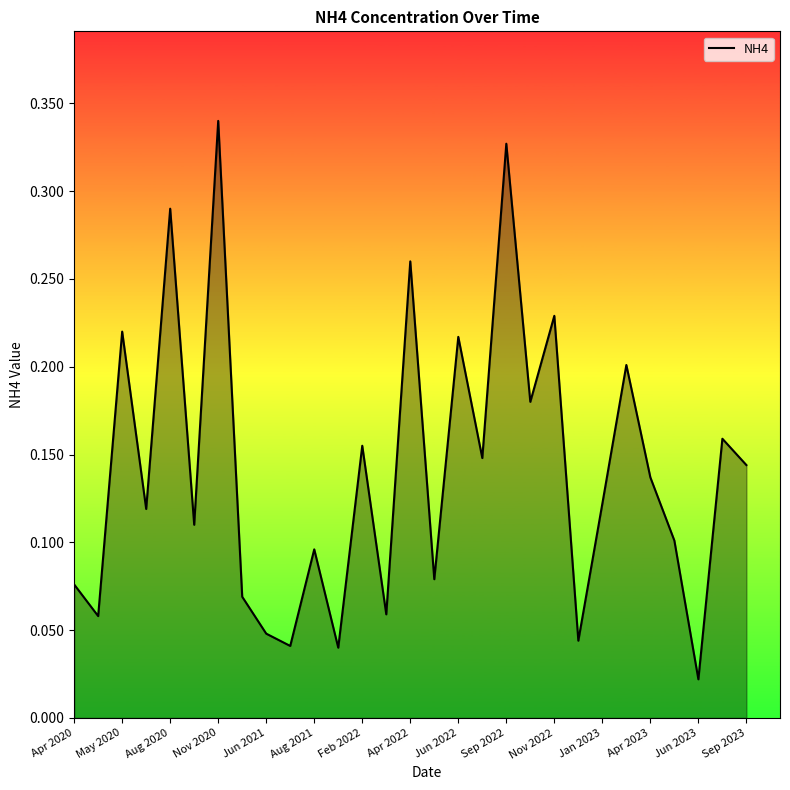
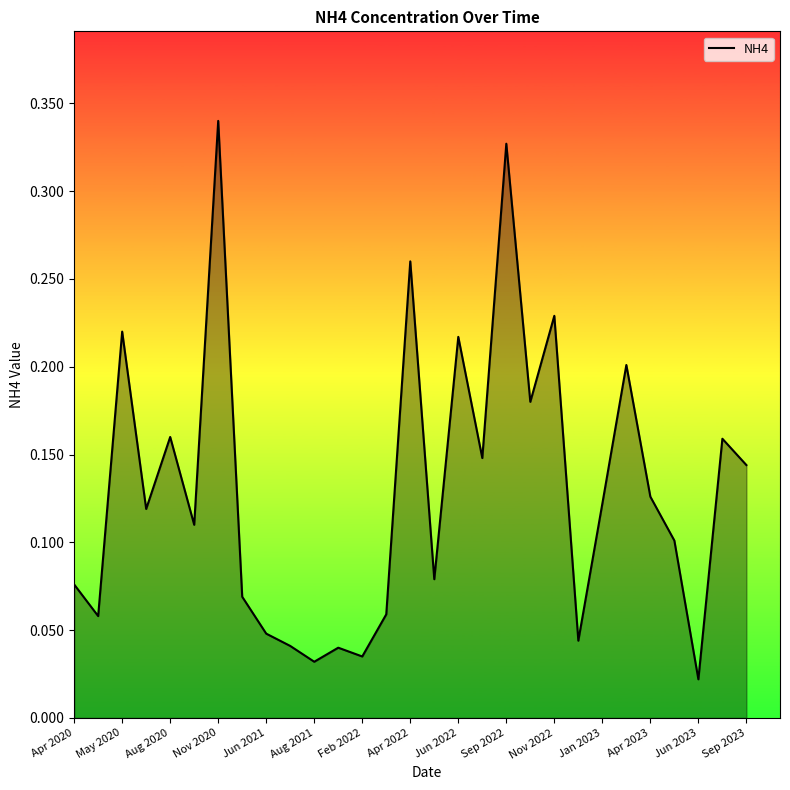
Aug 2020: 0.29 -> 0.16
Aug 2021: 0.096 -> 0.032
Feb 2022: 0.155 -> 0.035
Apr 2023: 0.137 -> 0.126
